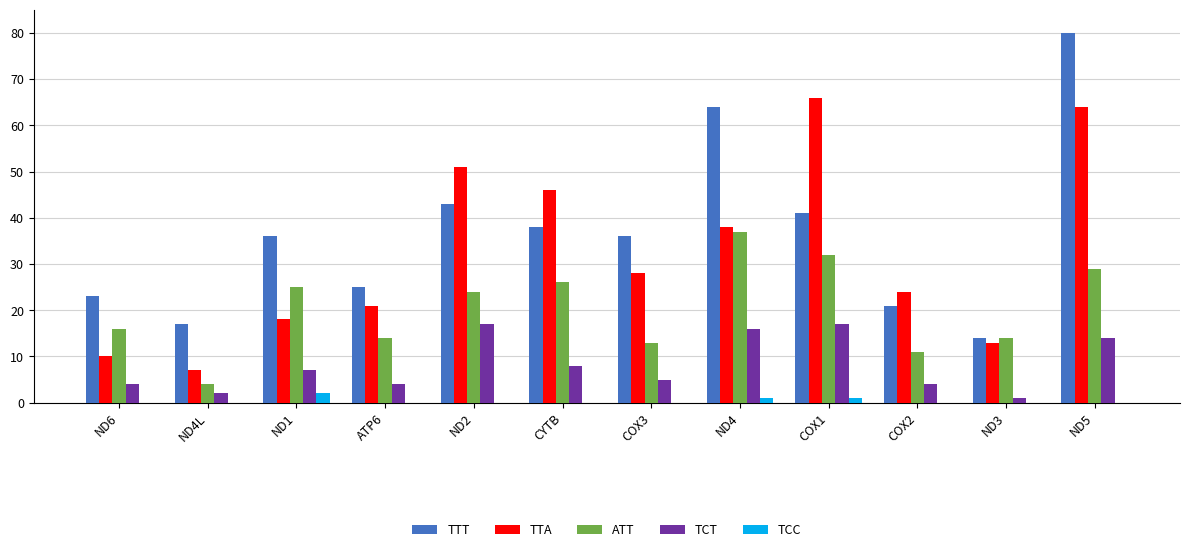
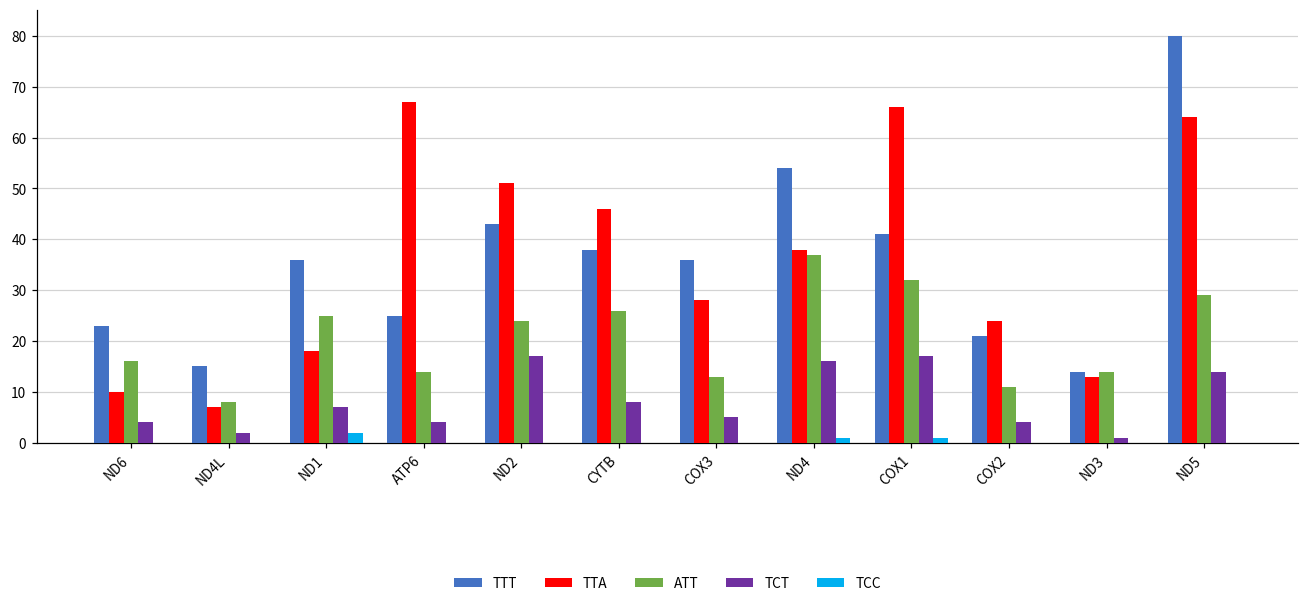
TTT, ND4L: 17 -> 15
ATT, ND4L: 4 -> 8
TTA, ATP6: 21 -> 67
TTT, ND4: 64 -> 54
